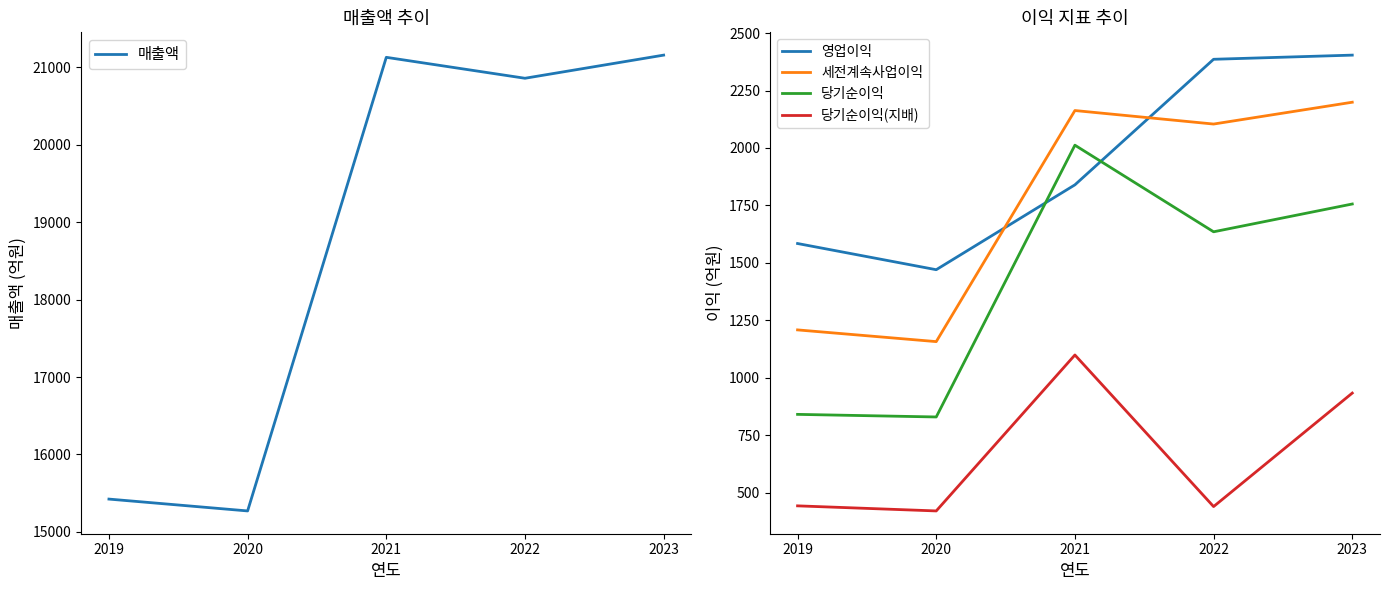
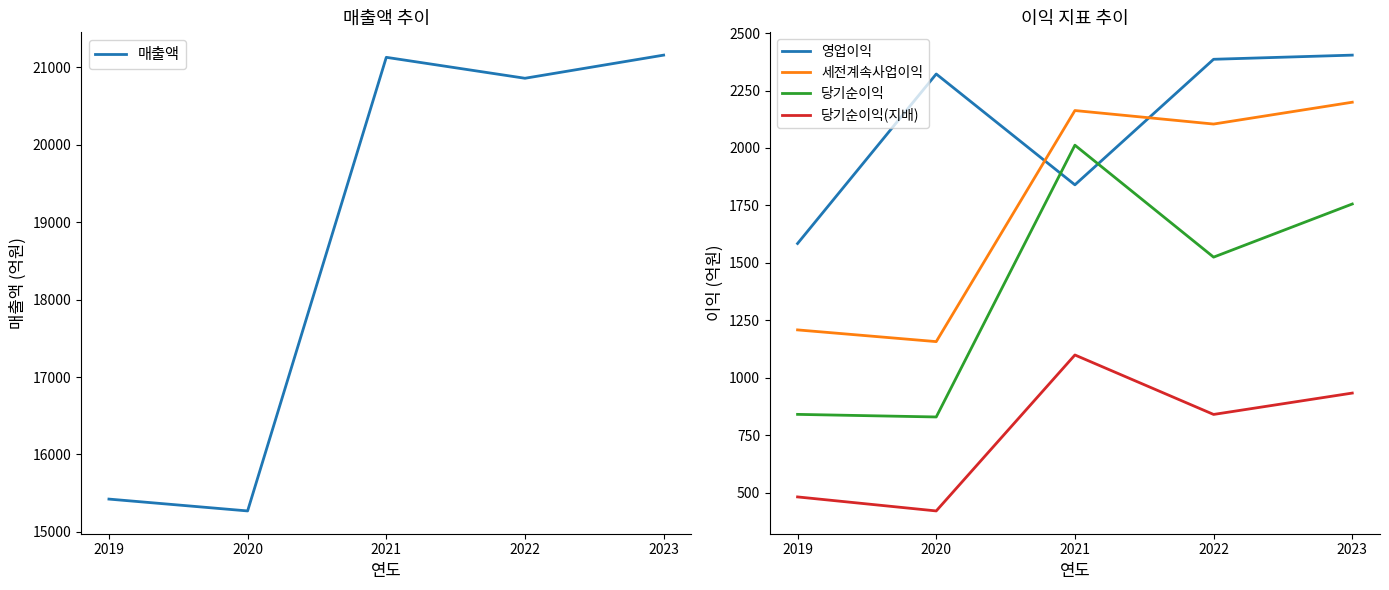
이익 지표 추이, 당기순이익(지배), 2019: 440 -> 480
이익 지표 추이, 영업이익, 2020: 1470 -> 2320
이익 지표 추이, 당기순이익, 2022: 1640 -> 1520
이익 지표 추이, 당기순이익(지배), 2022: 440 -> 840
